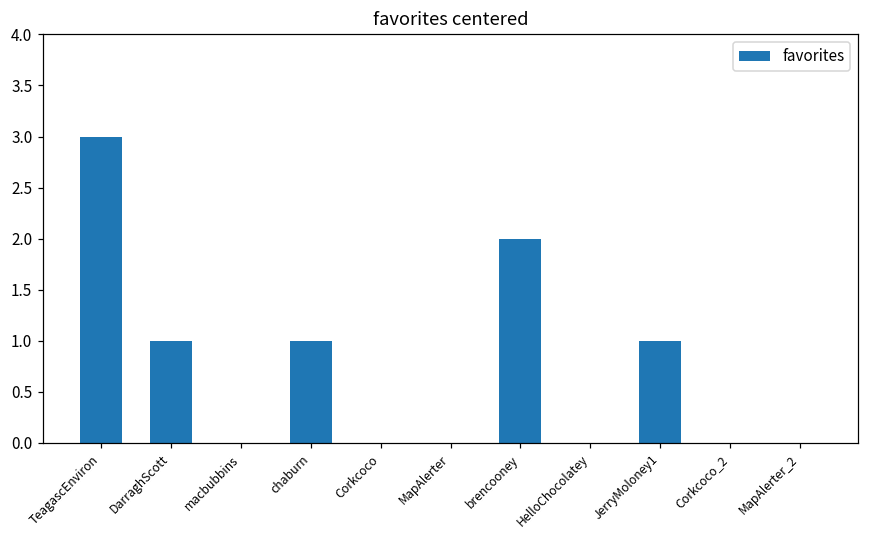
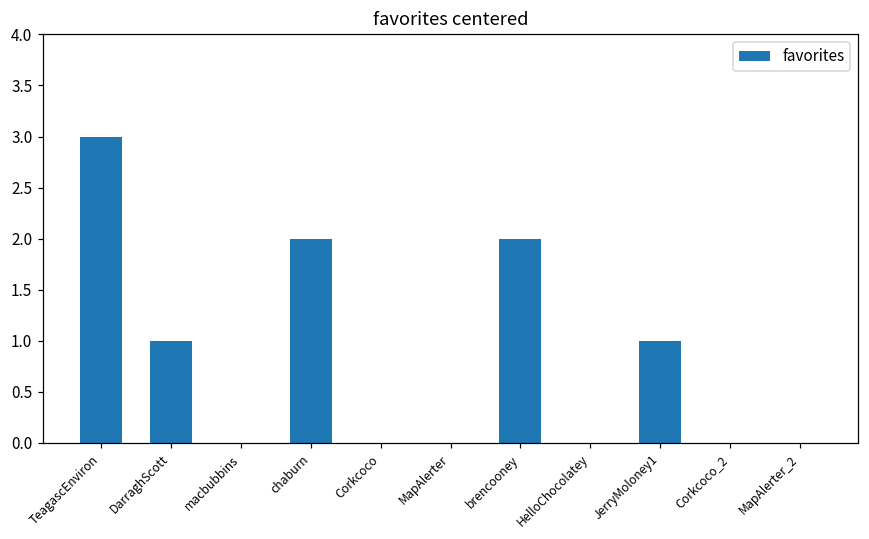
chaburn: 1 -> 2
